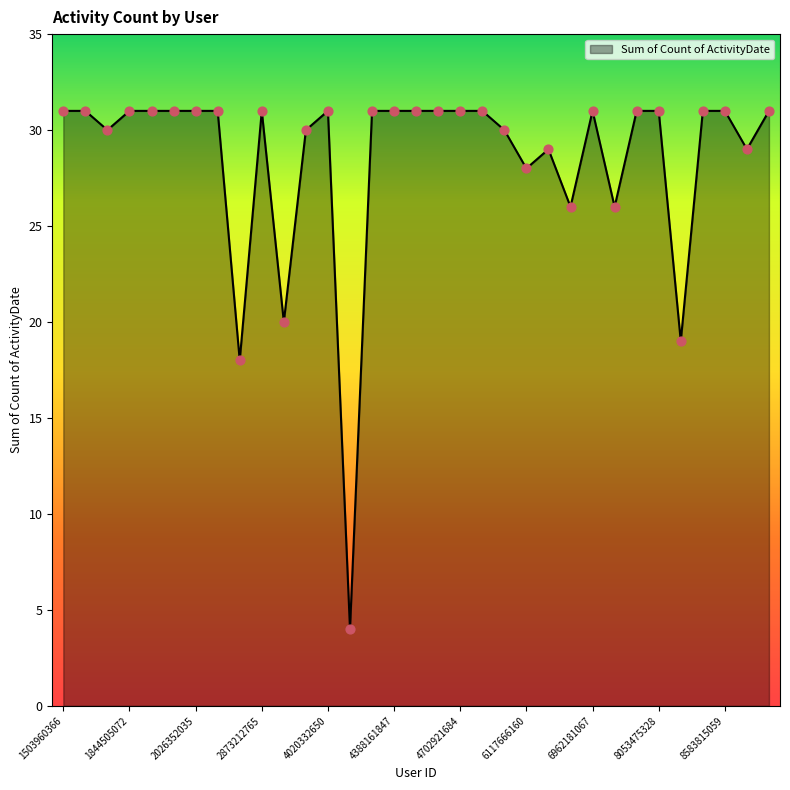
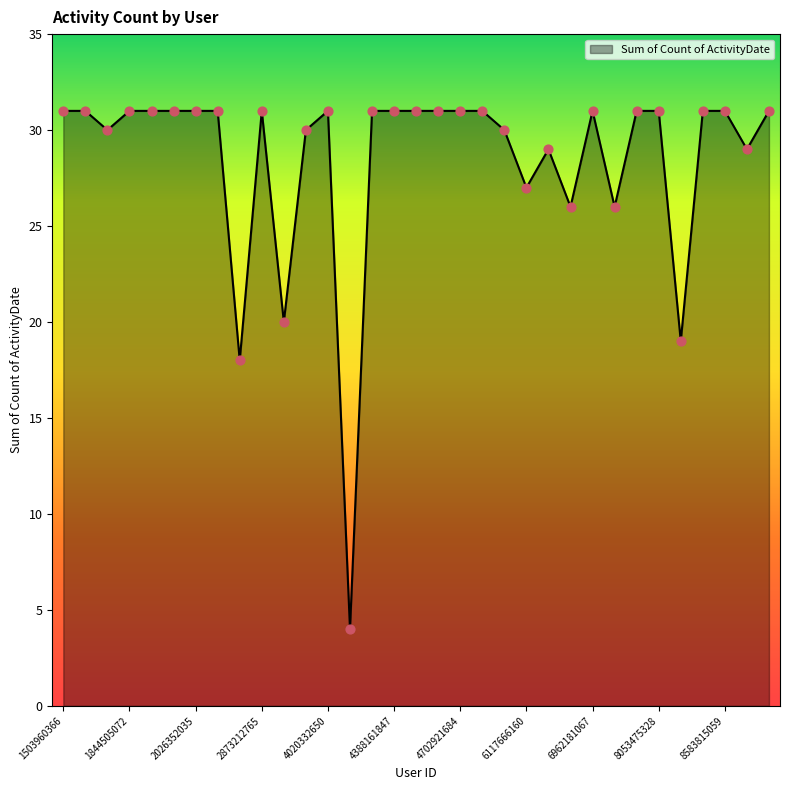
6117666160: 28 -> 27
